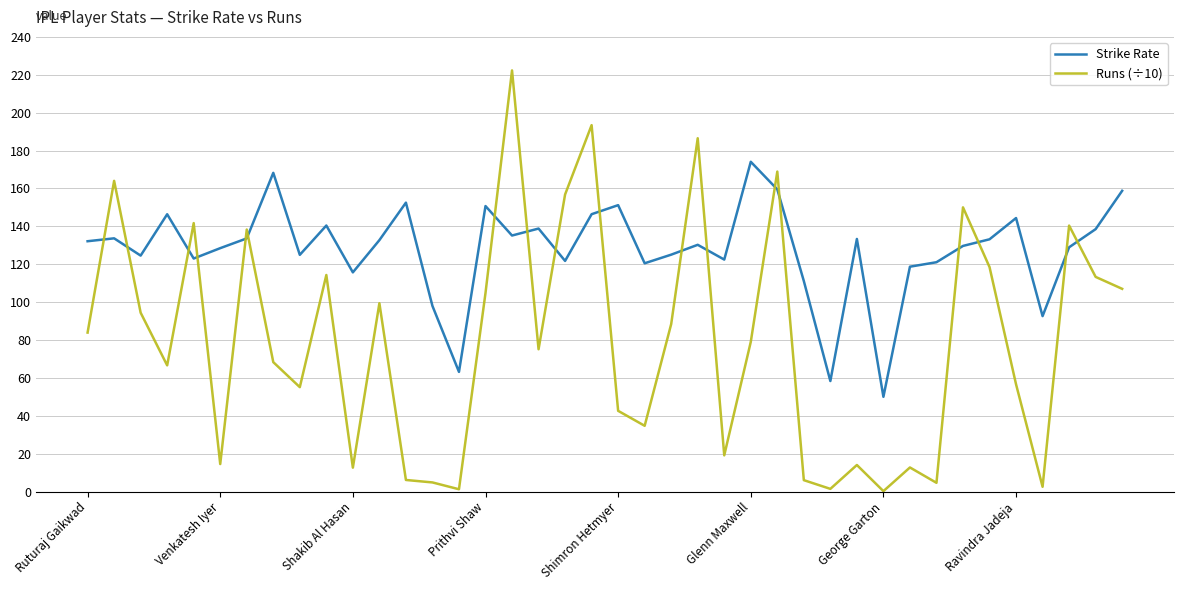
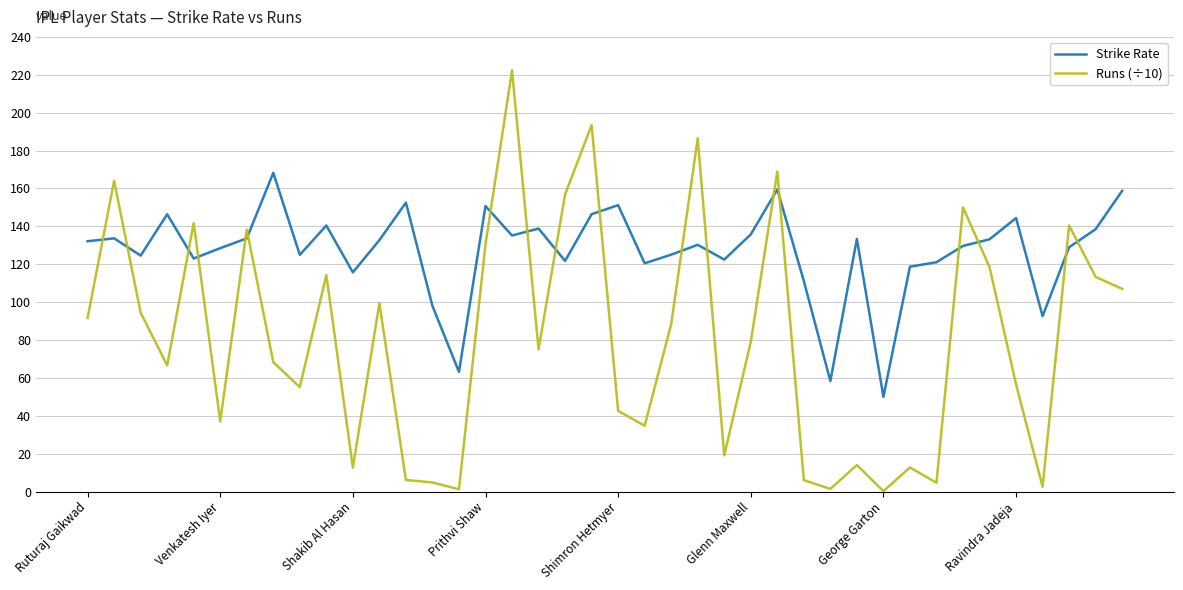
Runs (÷10), Ruturaj Gaikwad: 84 -> 92
Runs (÷10), Venkatesh Iyer: 15 -> 37
Runs (÷10), Prithvi Shaw: 105 -> 131
Strike Rate, Glenn Maxwell: 174 -> 136
